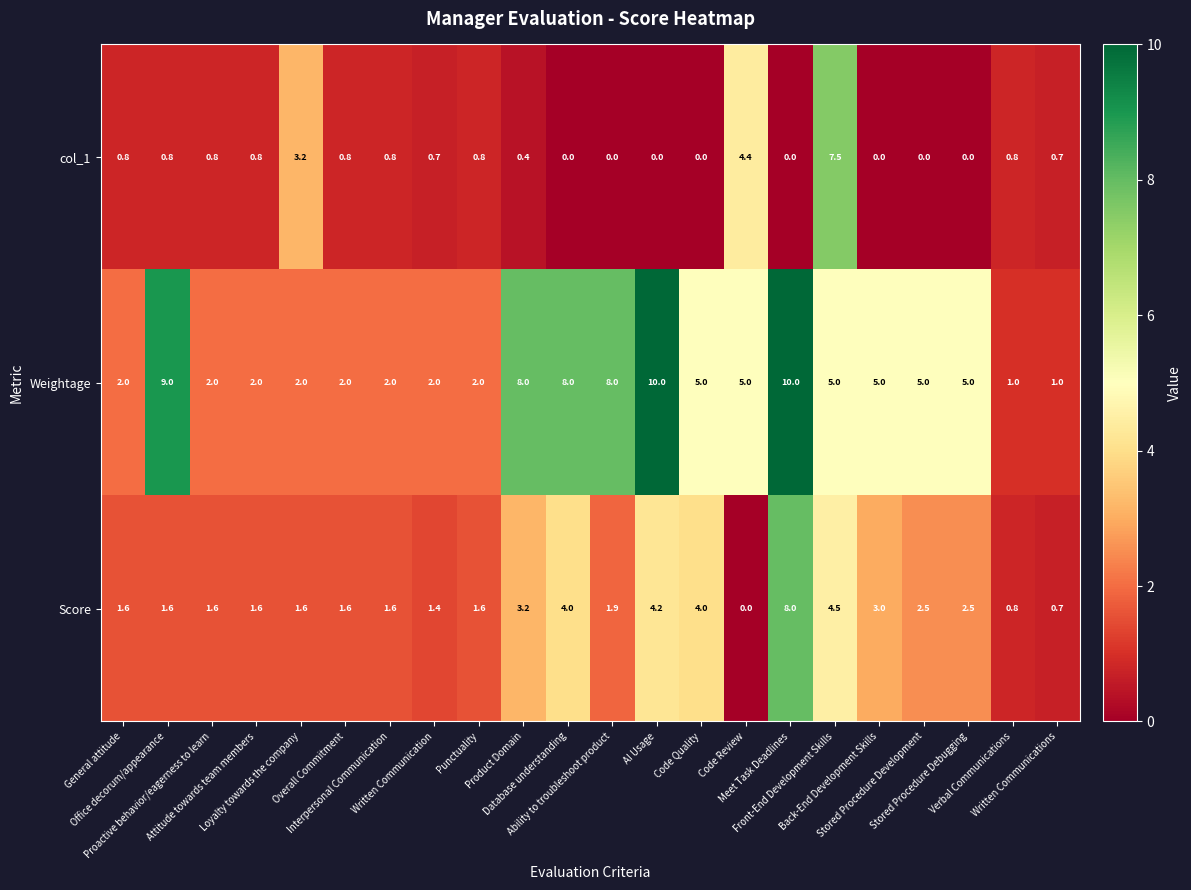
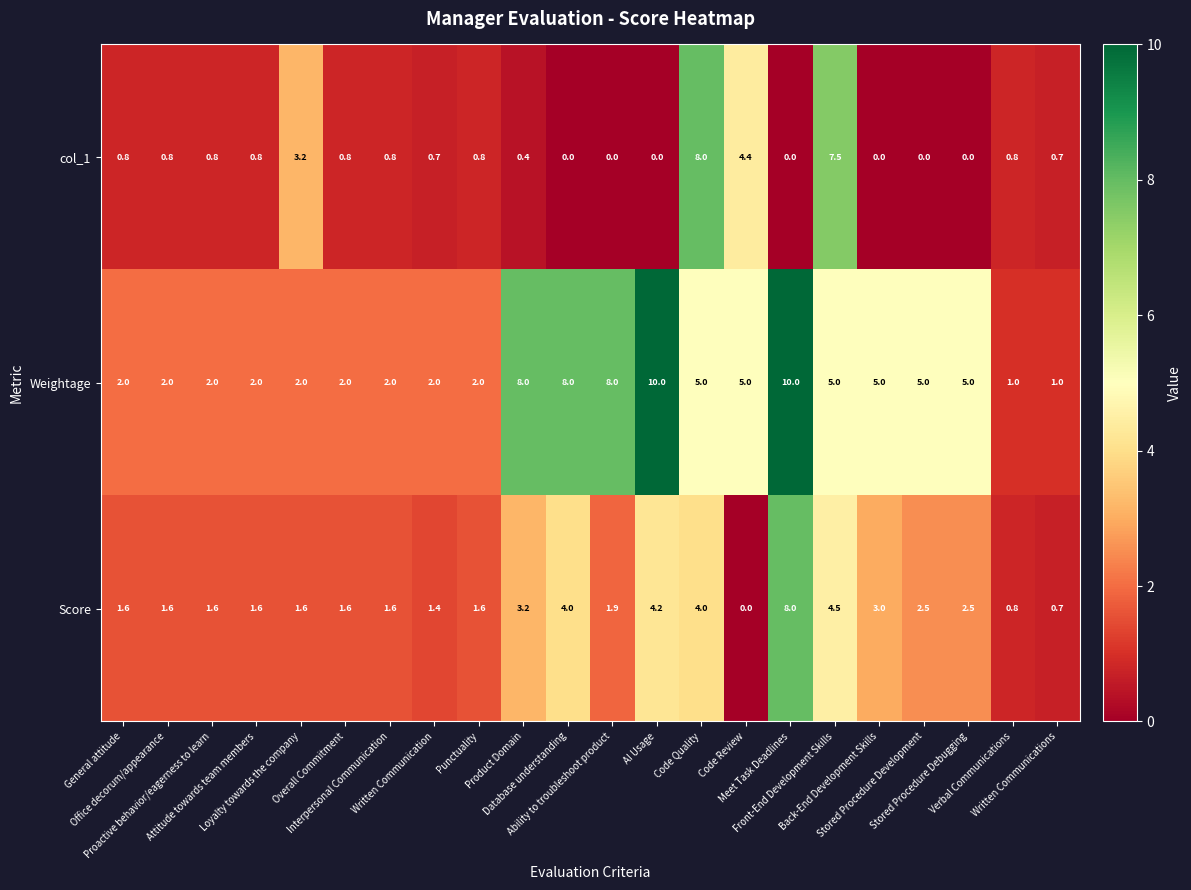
col_1, Code Quality: 0.0 -> 8.0
Weightage, Office decorum/appearance: 9.0 -> 2.0
